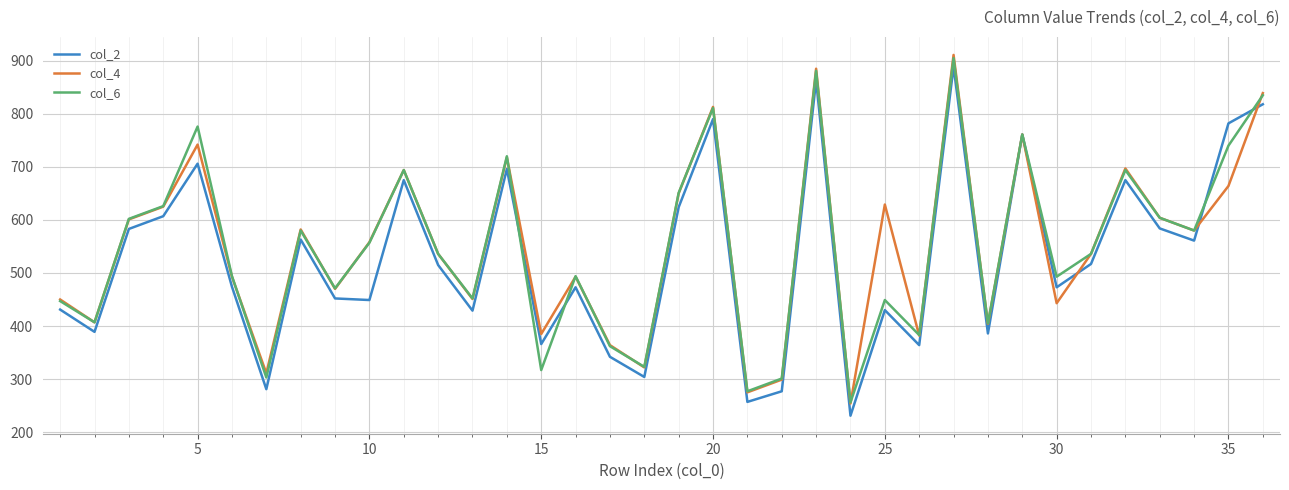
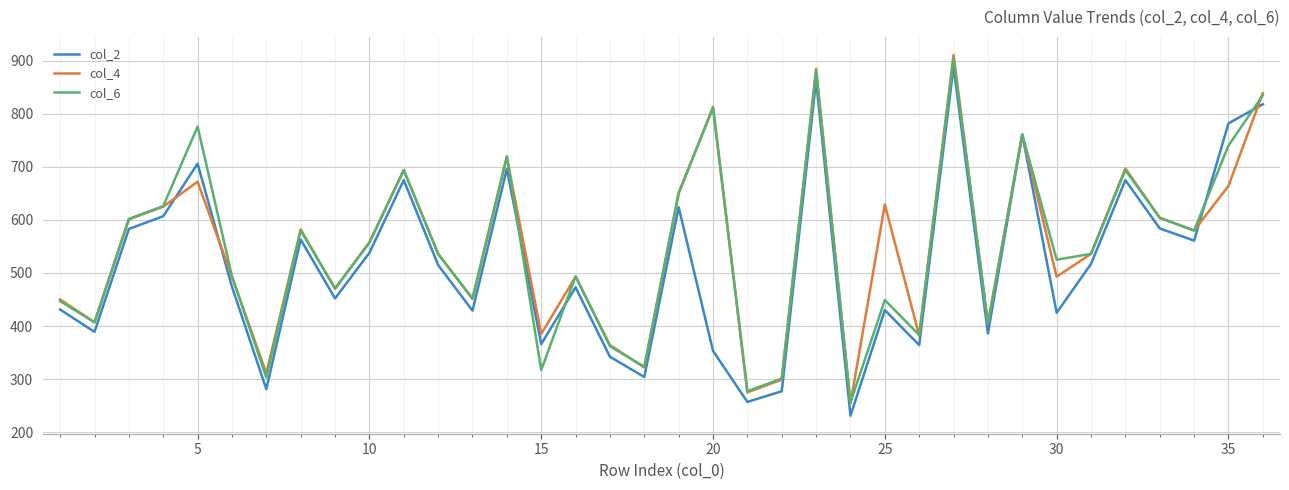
col_4, 5: 740 -> 670
col_2, 10: 450 -> 540
col_2, 20: 790 -> 350
col_2, 30: 470 -> 430
col_4, 30: 440 -> 490
col_6, 30: 490 -> 530
